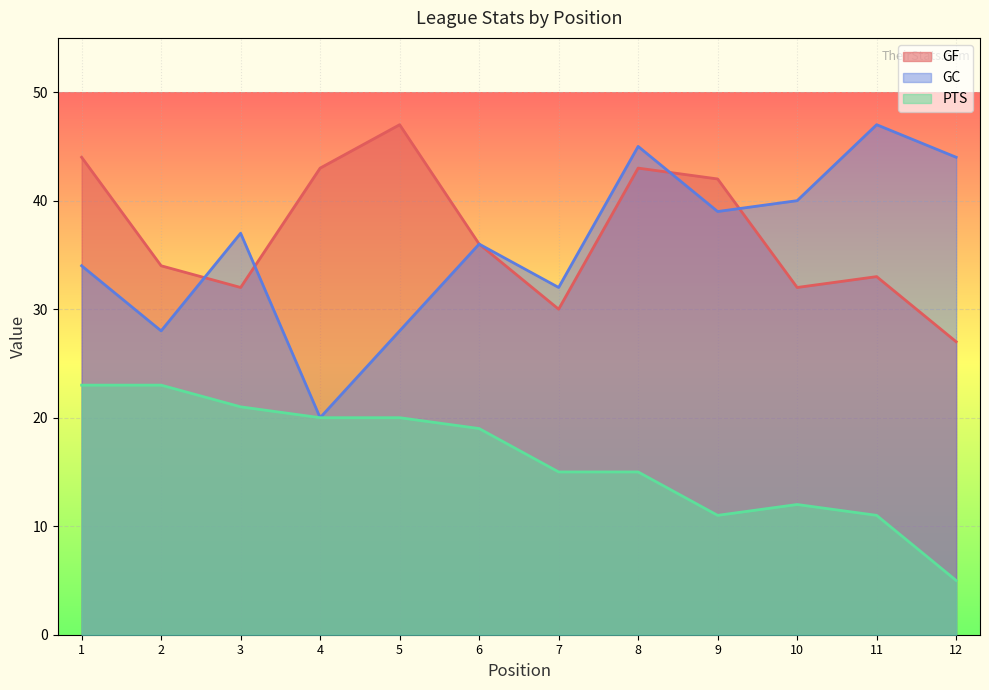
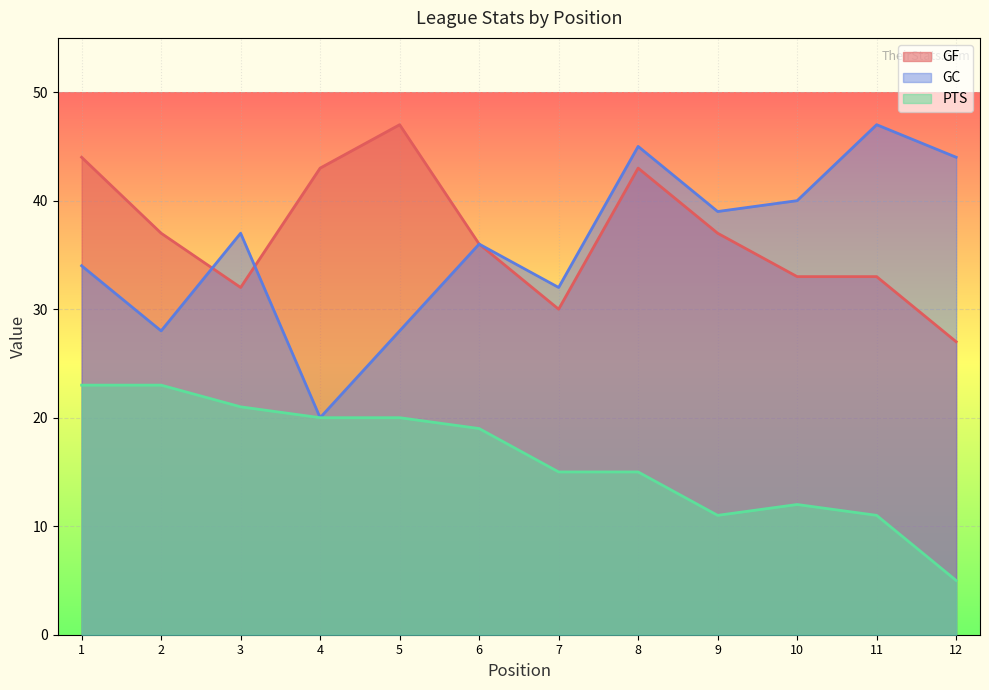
GF, 2: 34 -> 37
GF, 9: 42 -> 37
GF, 10: 32 -> 33
